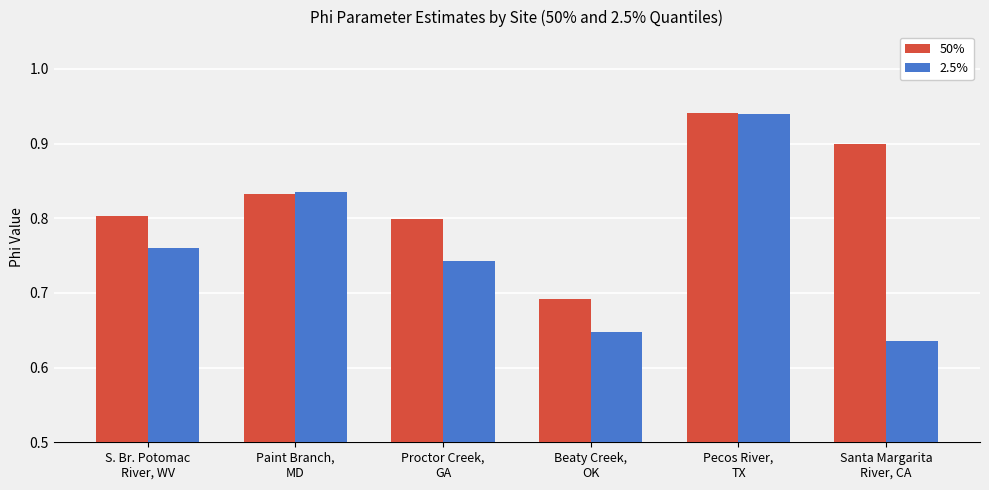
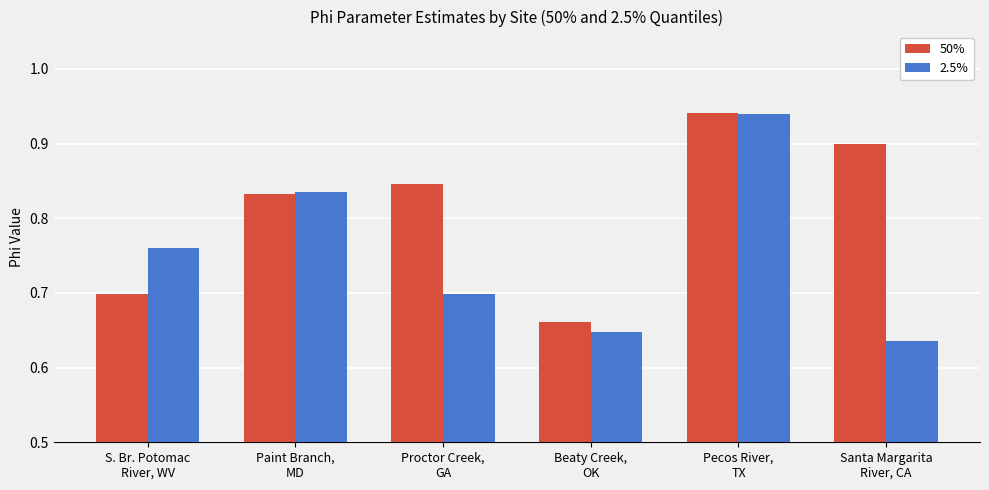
50%, S. Br. Potomac River, WV: 0.80 -> 0.70
50%, Proctor Creek, GA: 0.80 -> 0.85
2.5%, Proctor Creek, GA: 0.74 -> 0.70
50%, Beaty Creek, OK: 0.69 -> 0.66
